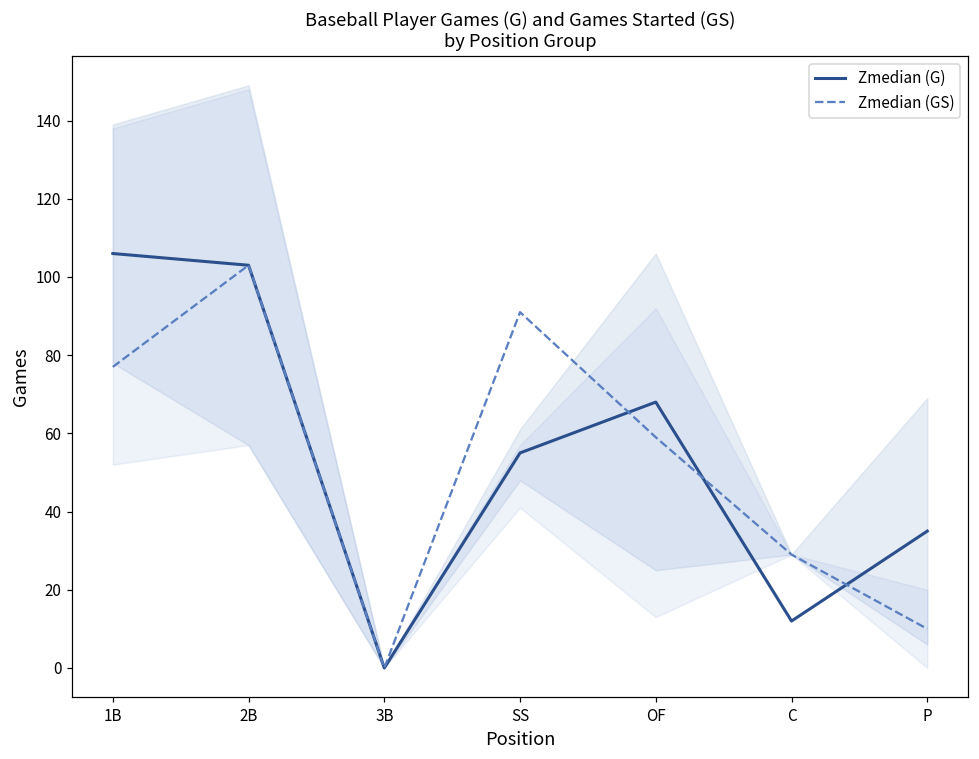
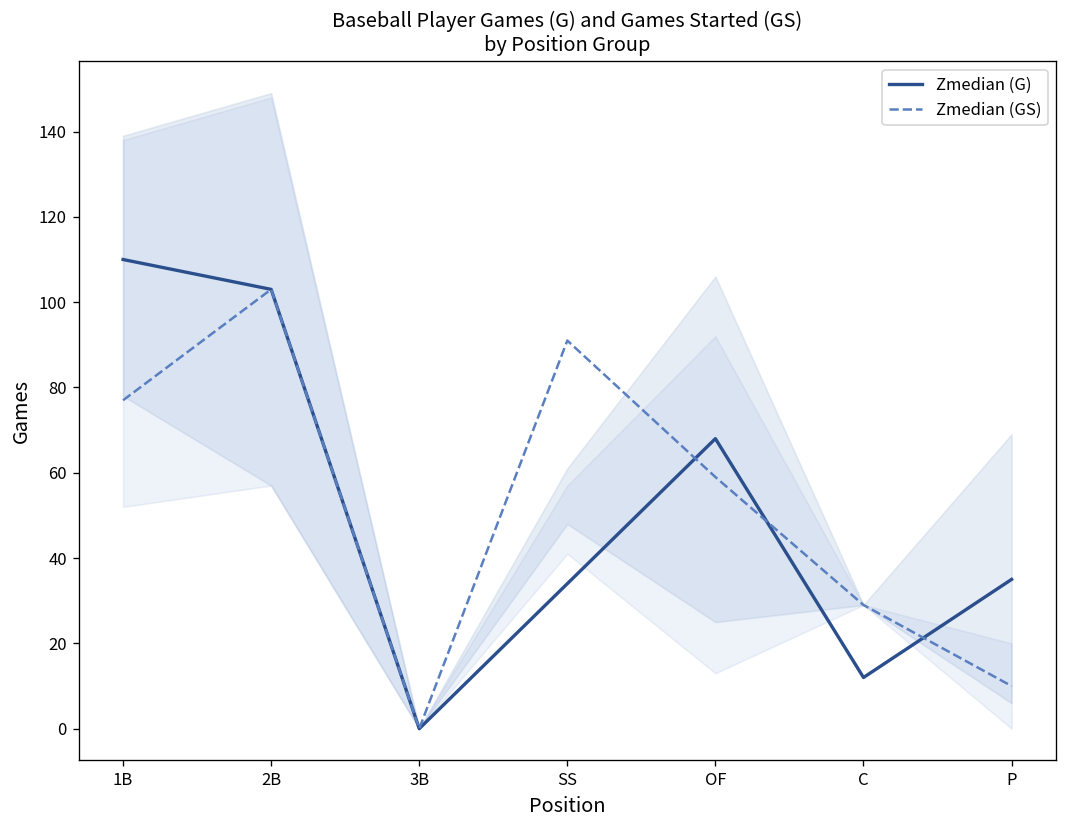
Zmedian (G), 1B: 106 -> 110
Zmedian (G), SS: 55 -> 34
